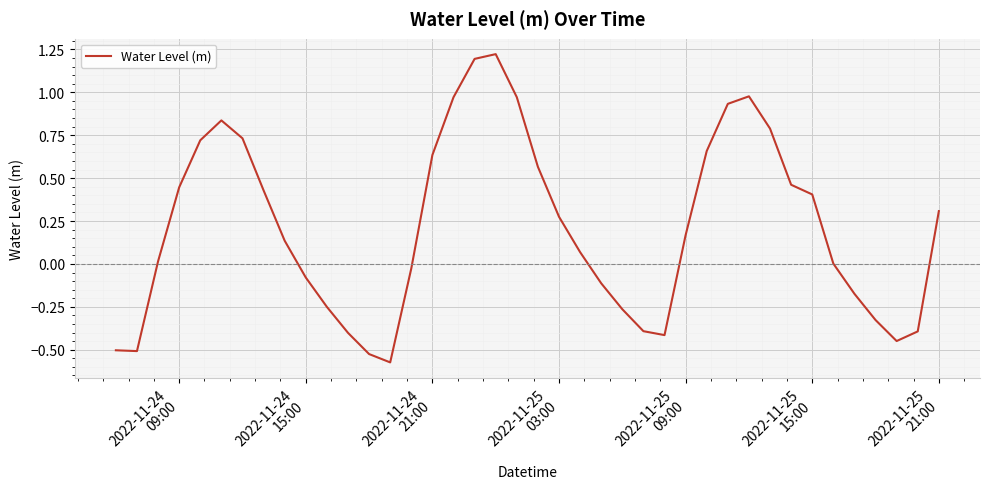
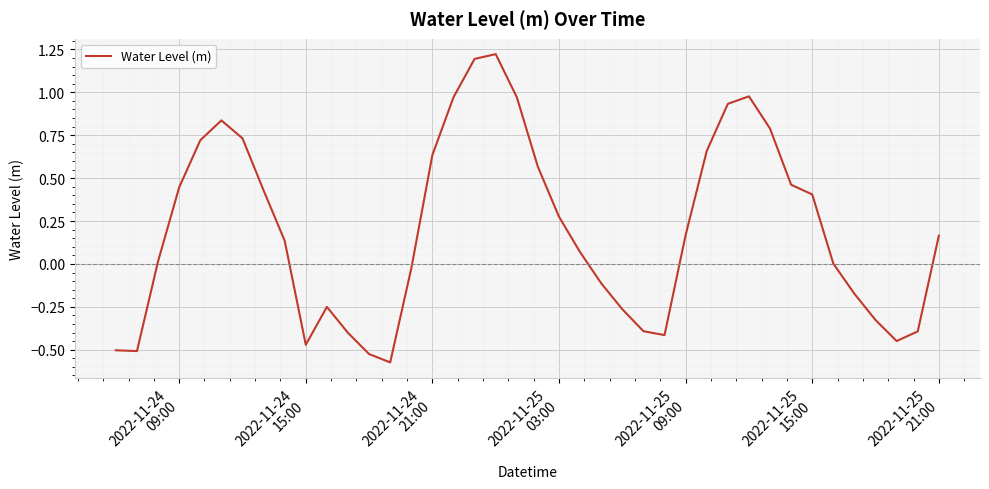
2022-11-24 15:00: -0.08 -> -0.47
2022-11-25 21:00: 0.31 -> 0.16
